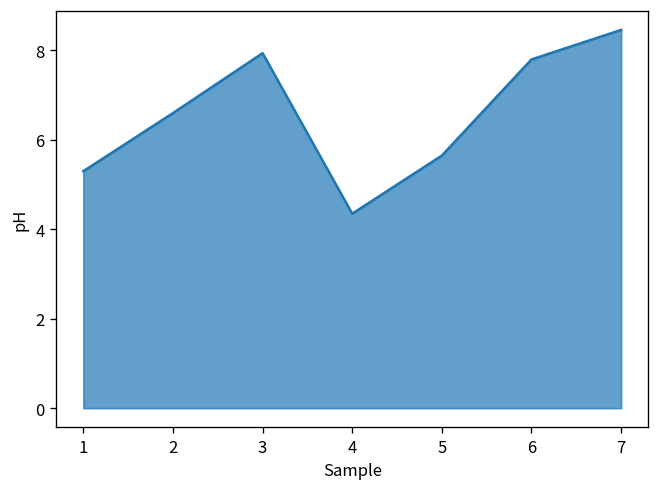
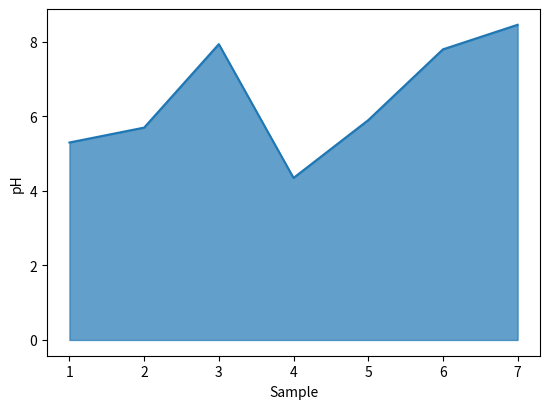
2: 6.6 -> 5.7
5: 5.7 -> 5.9
